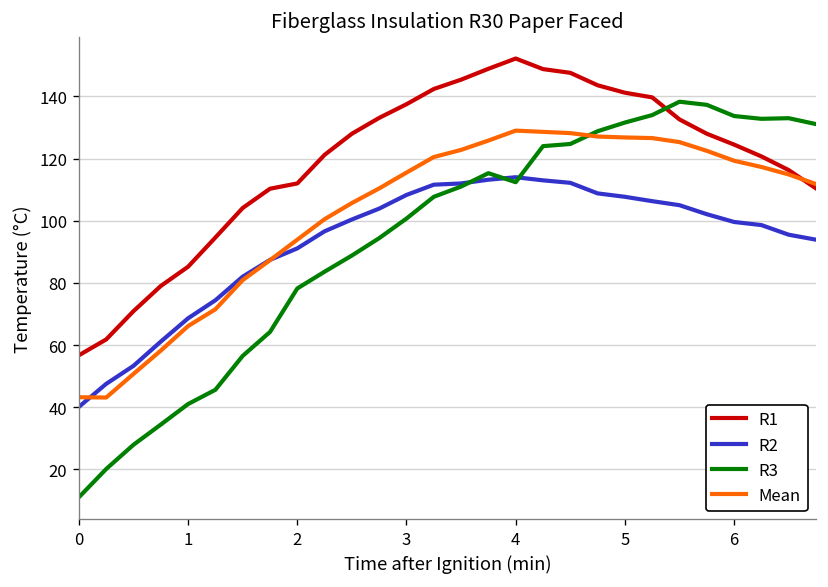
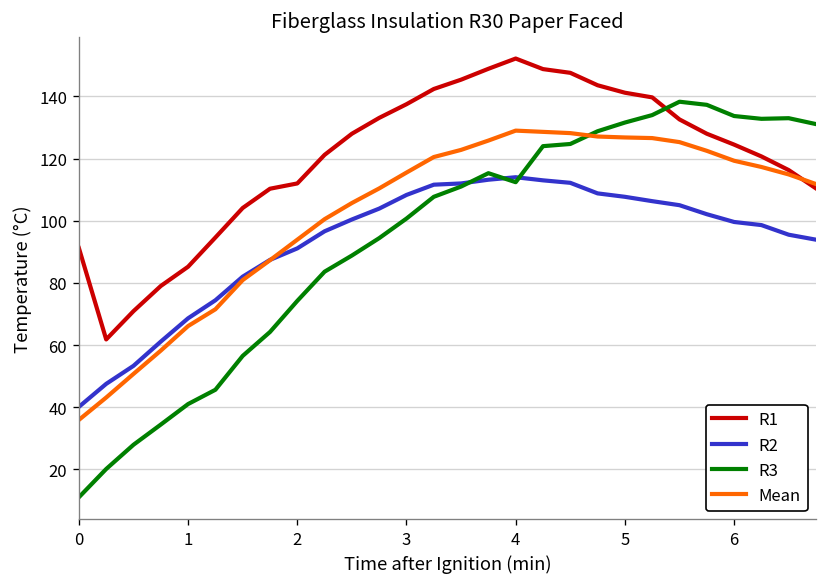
R1, 0: 57 -> 91
Mean, 0: 43 -> 36
R3, 2: 78 -> 74
